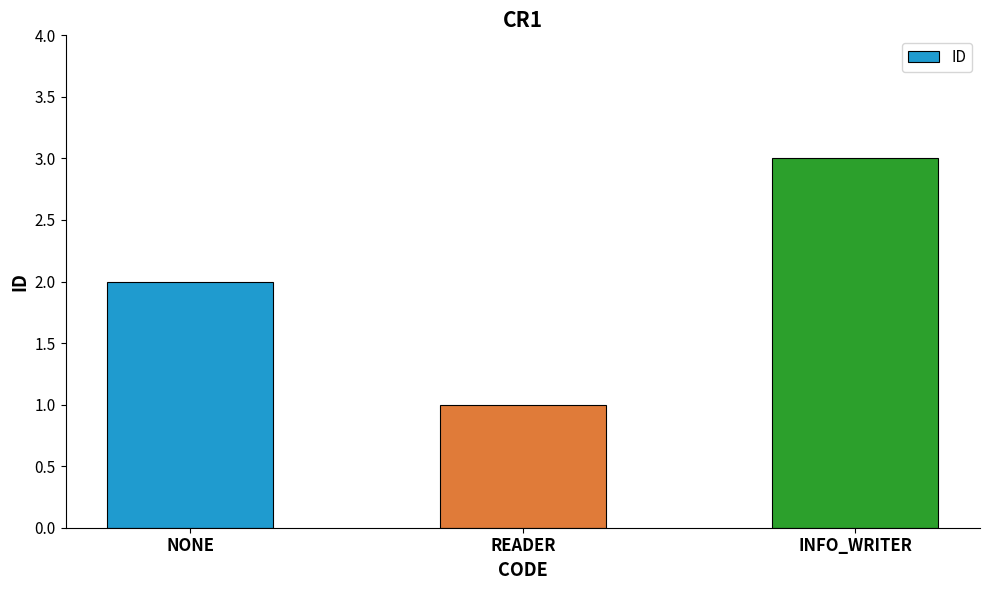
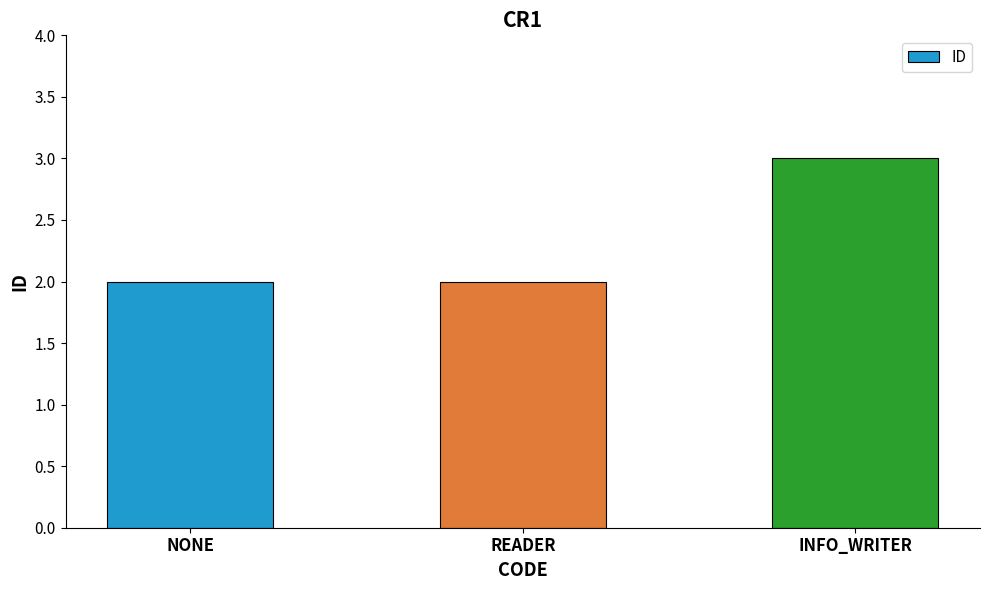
READER: 1 -> 2
